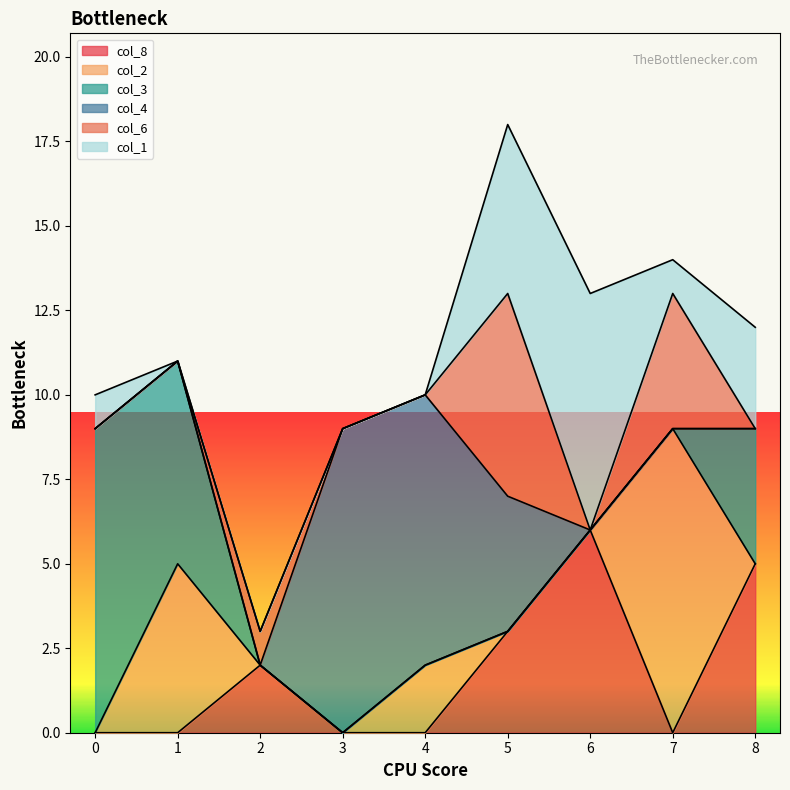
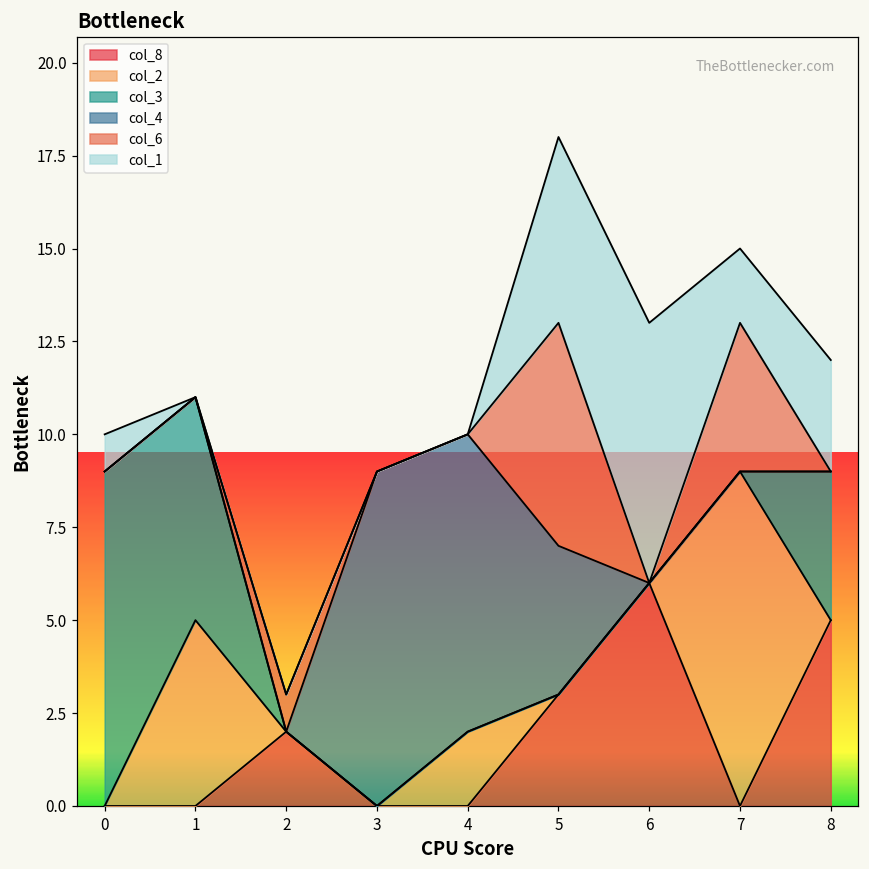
col_1, 7: 1 -> 2
